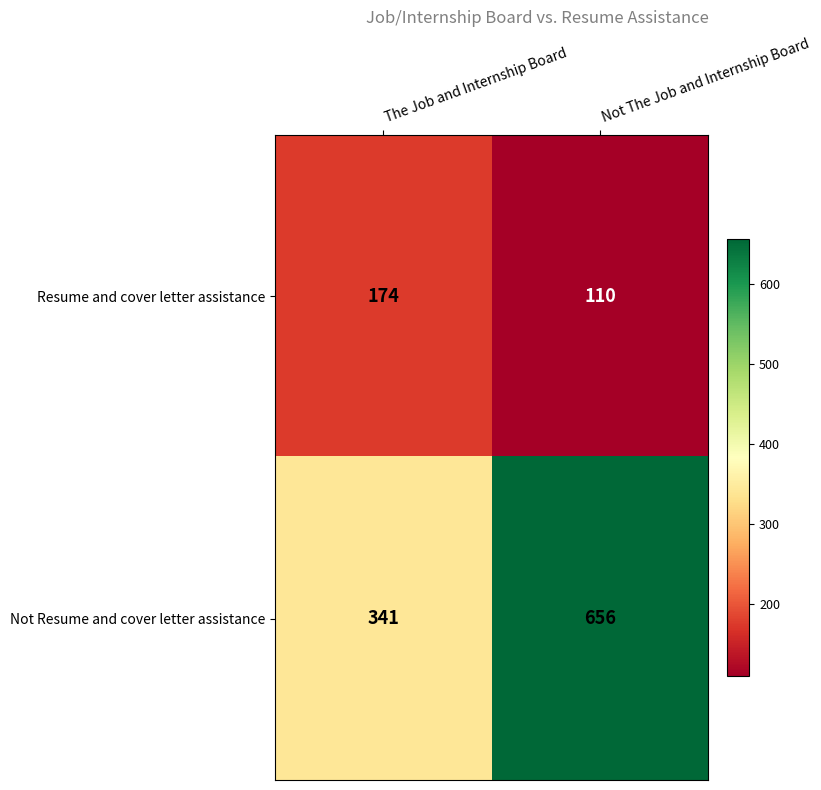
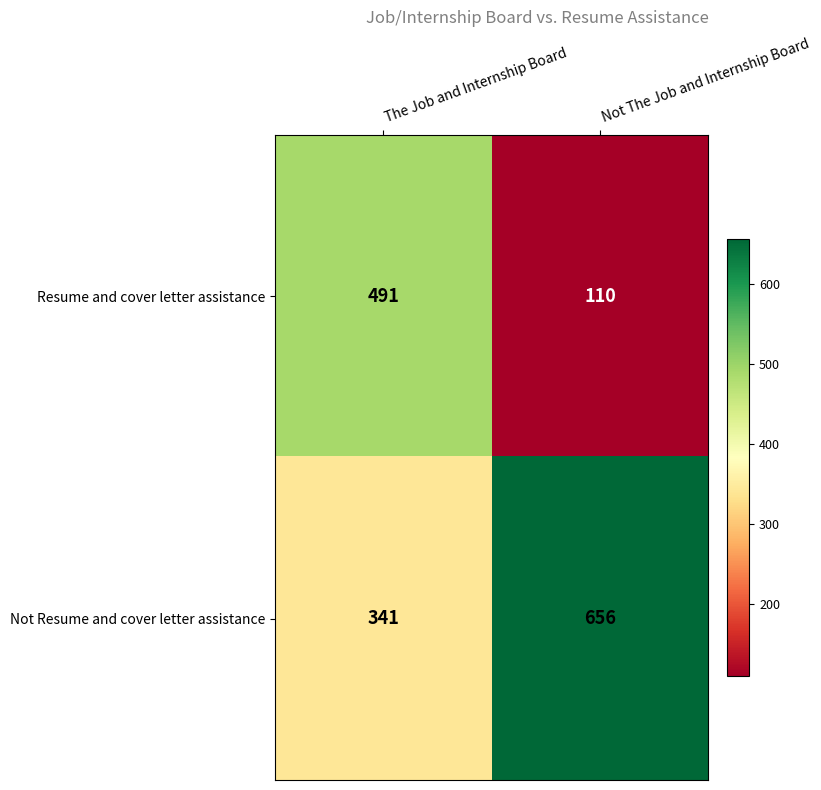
Resume and cover letter assistance, The Job and Internship Board: 174 -> 491
